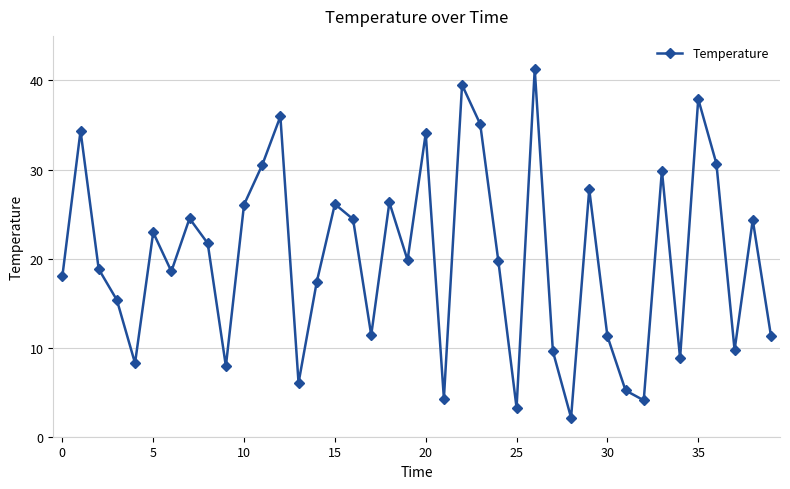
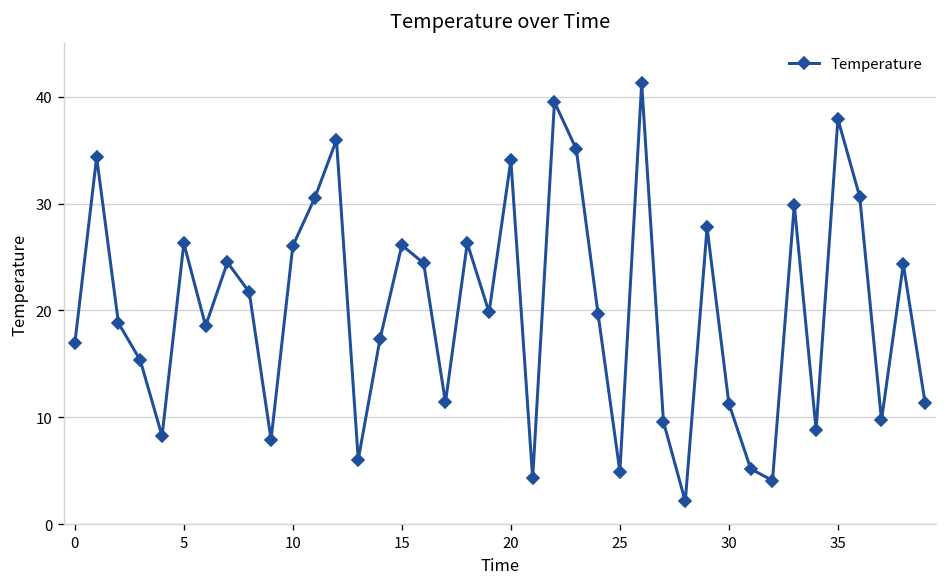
0: 18 -> 17
5: 23 -> 26
25: 3 -> 5
